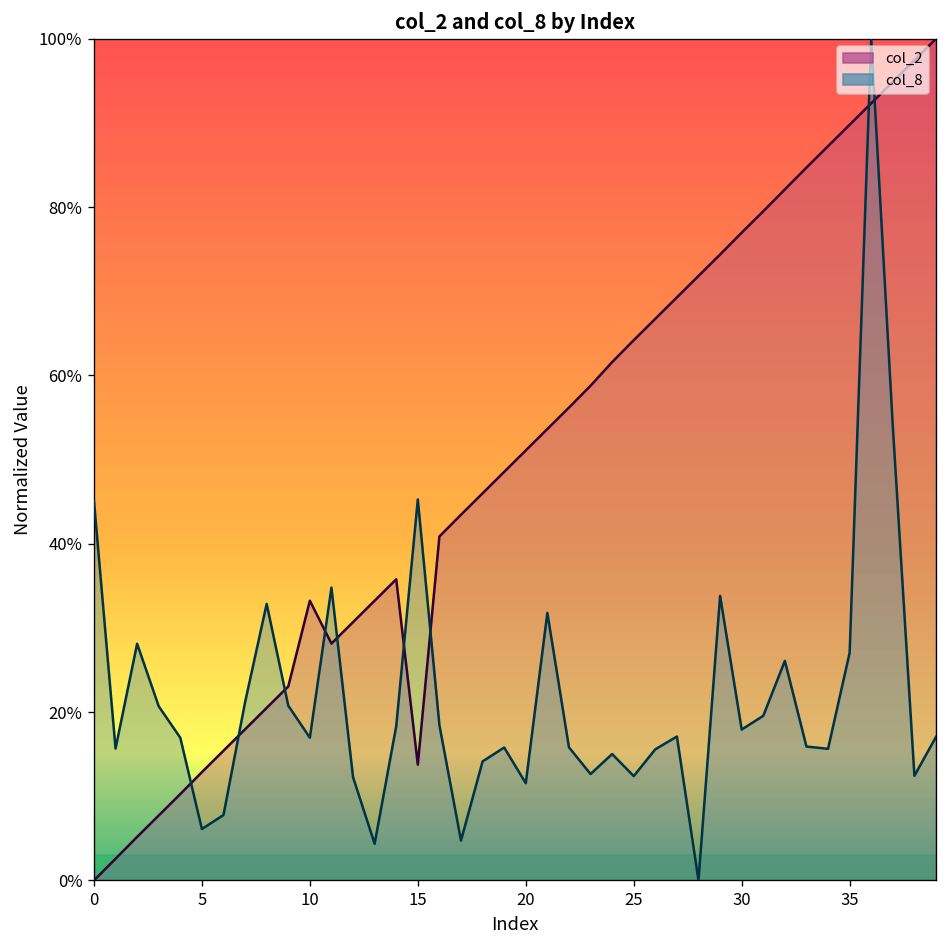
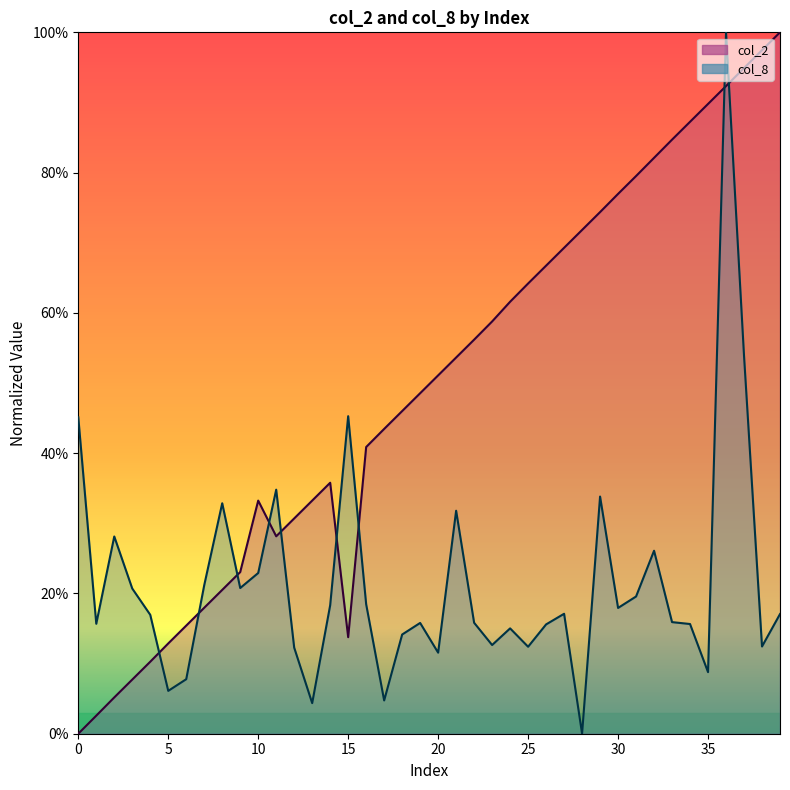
col_8, 10: 17% -> 23%
col_8, 35: 27% -> 9%
